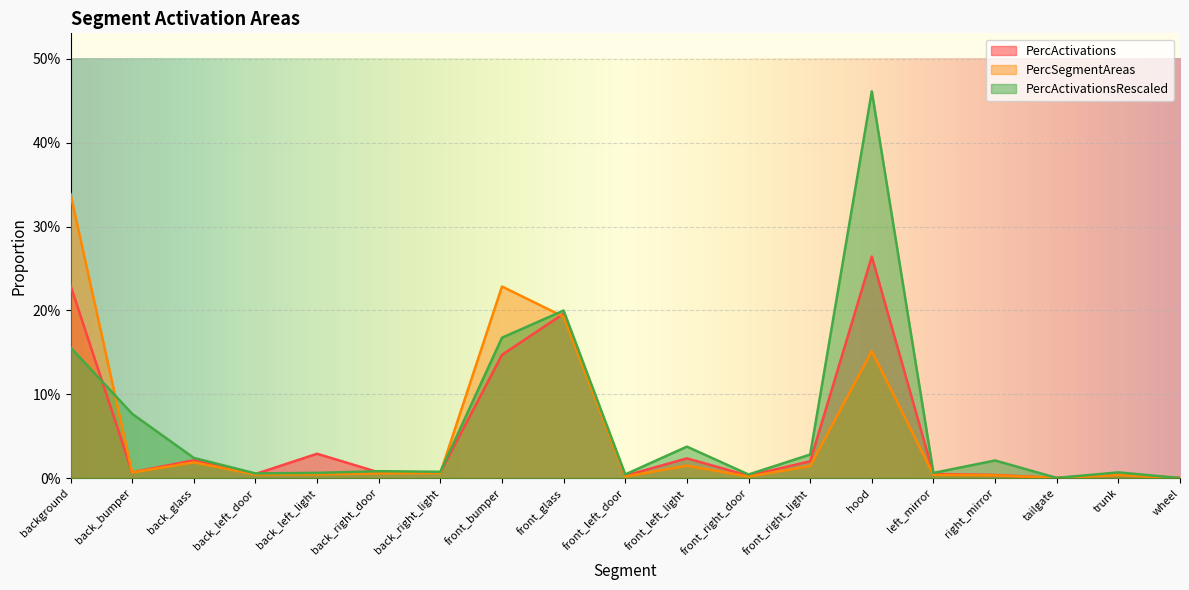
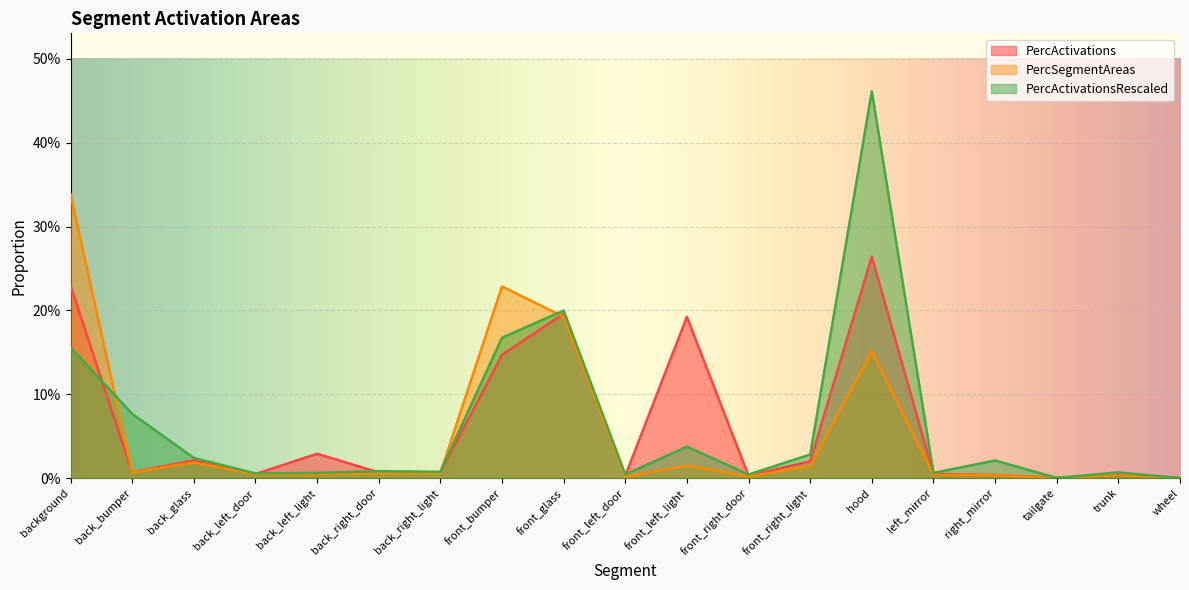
PercActivations, front_left_light: 2% -> 19%
